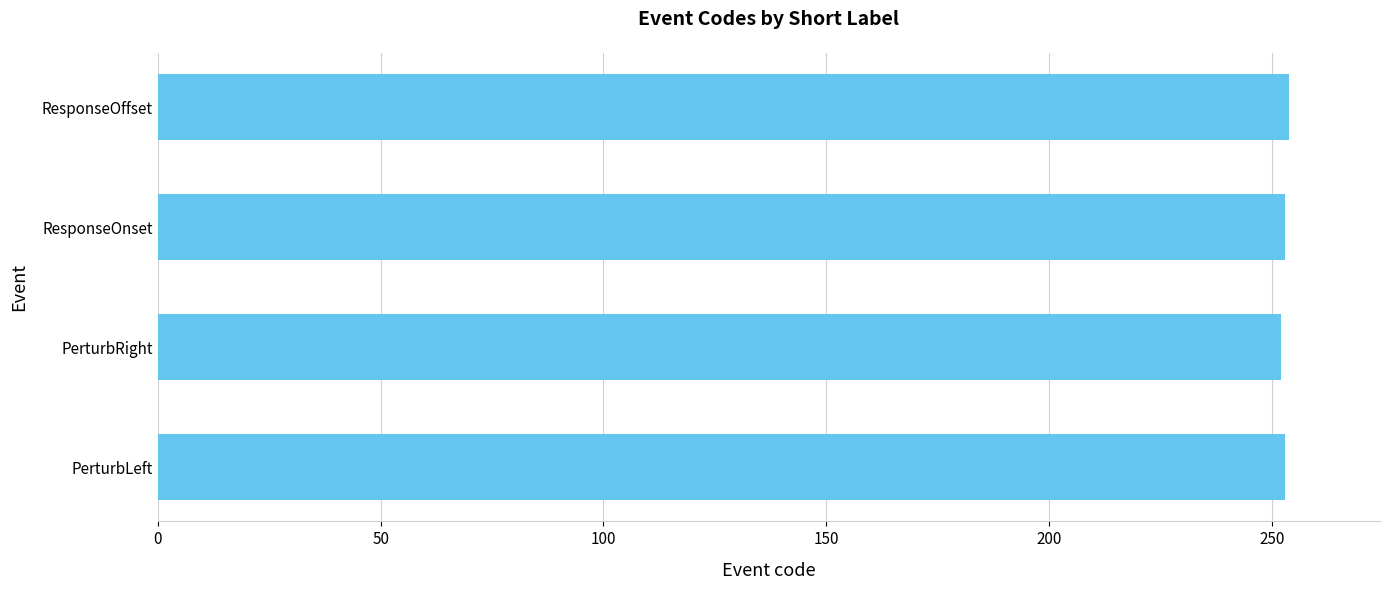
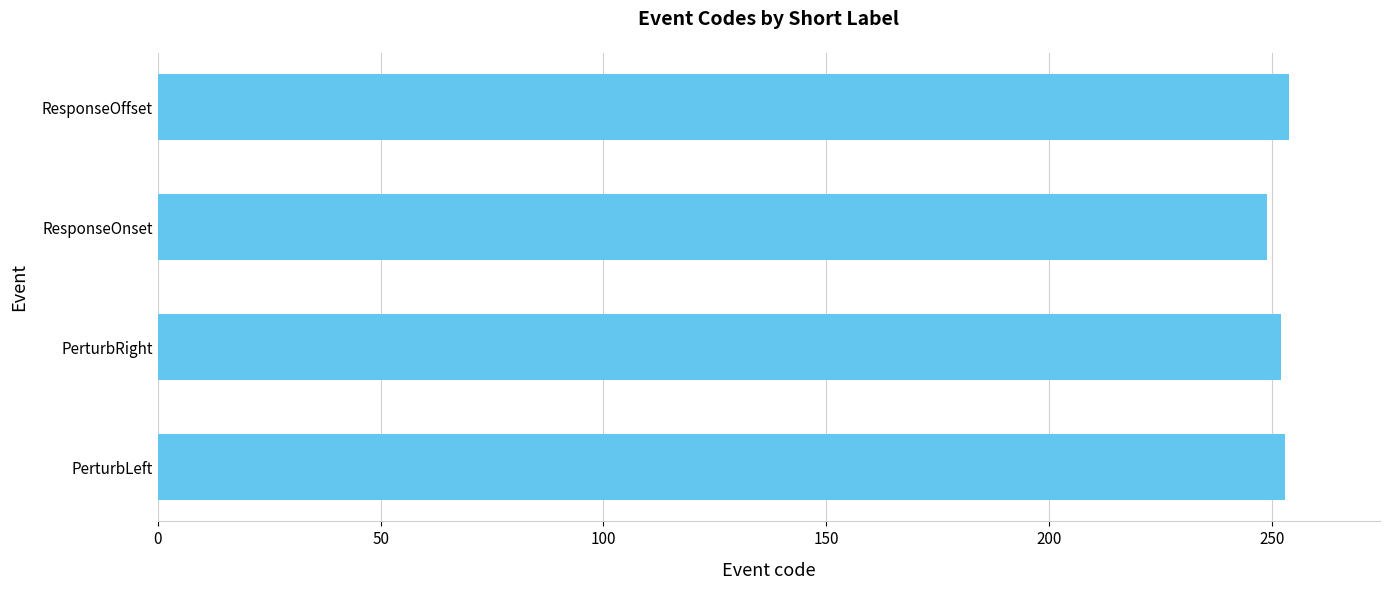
ResponseOnset: 253 -> 249
